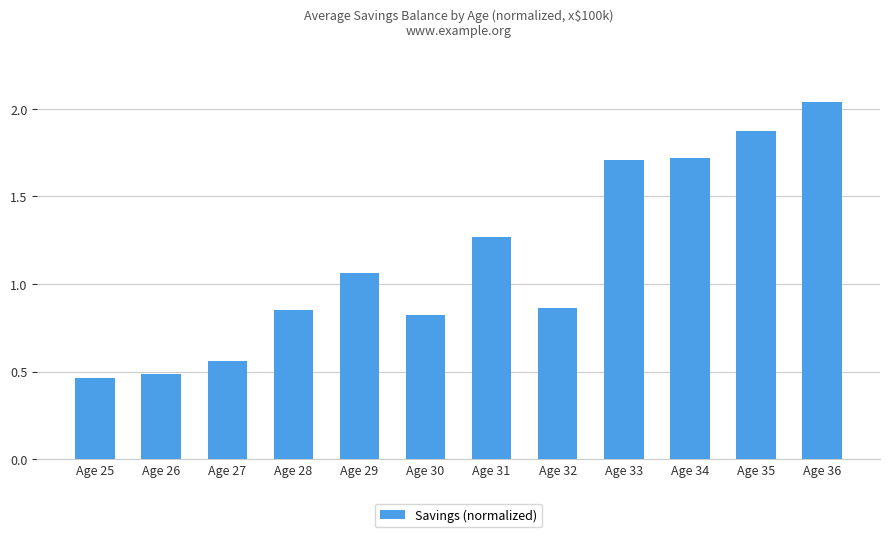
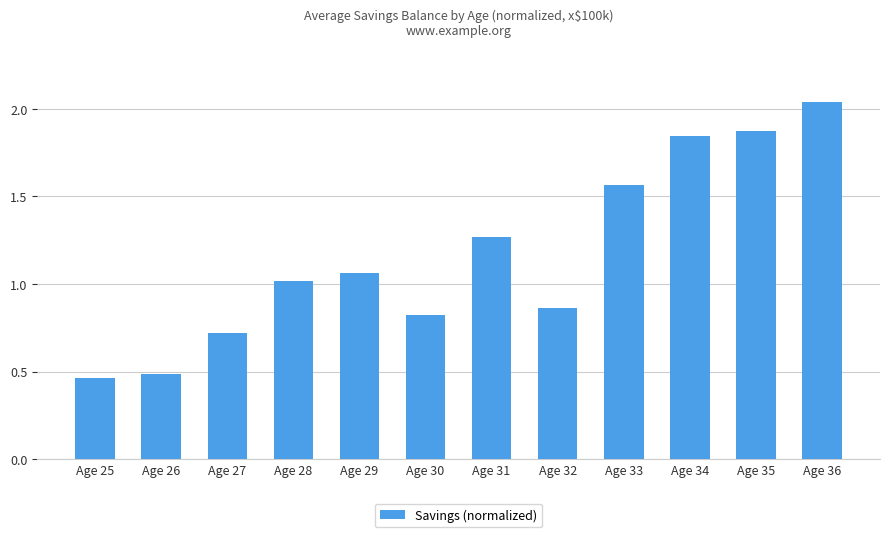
Age 27: 0.56 -> 0.72
Age 28: 0.85 -> 1.01
Age 33: 1.71 -> 1.57
Age 34: 1.72 -> 1.85
